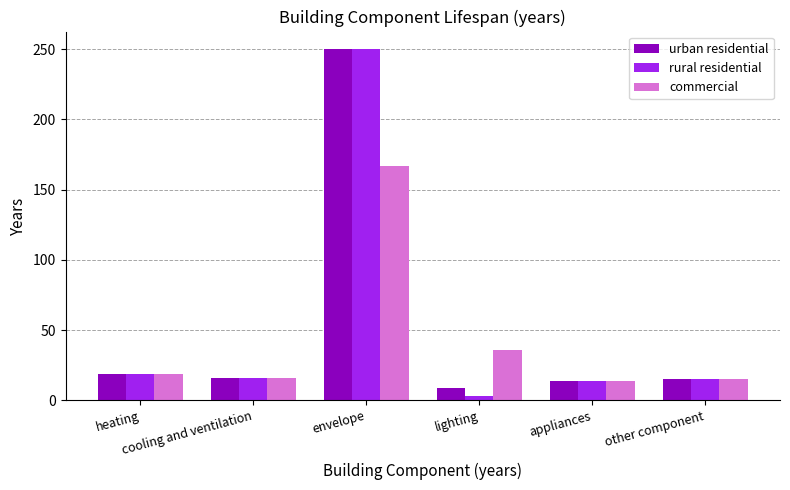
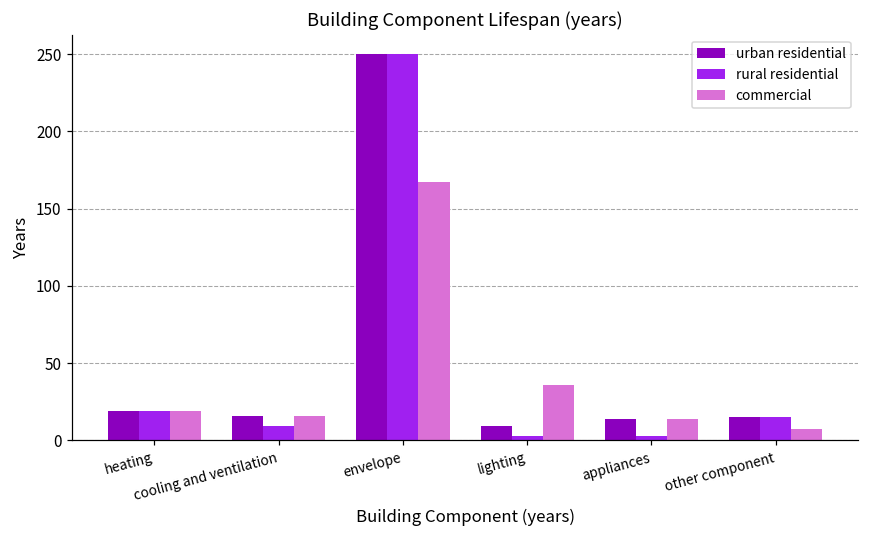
rural residential, cooling and ventilation: 16 -> 9
rural residential, appliances: 14 -> 3
commercial, other component: 15 -> 7
